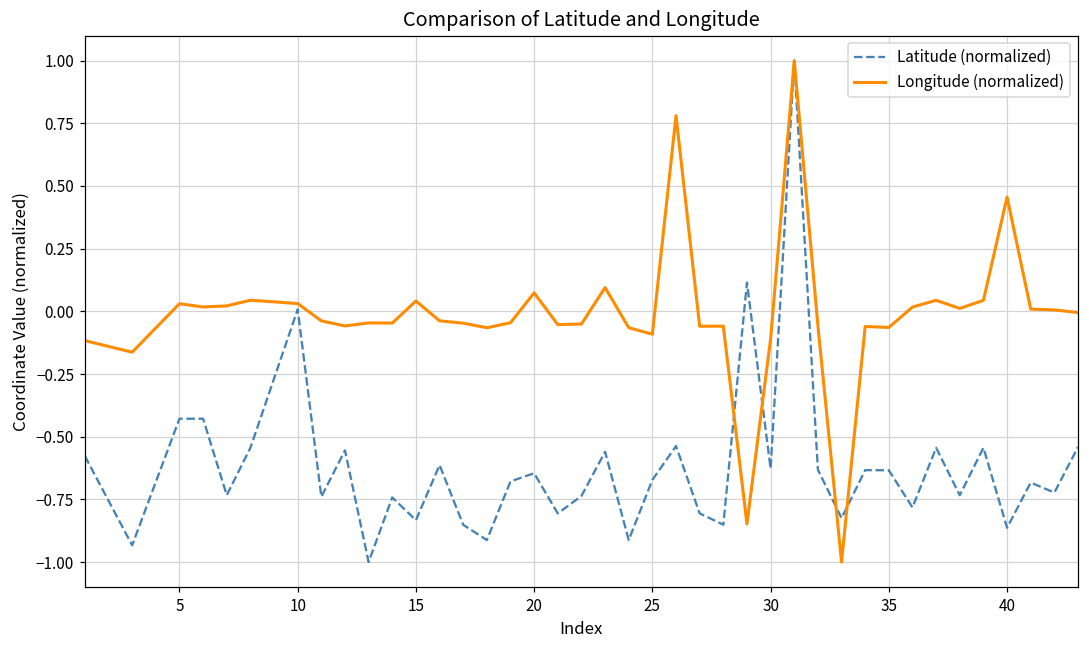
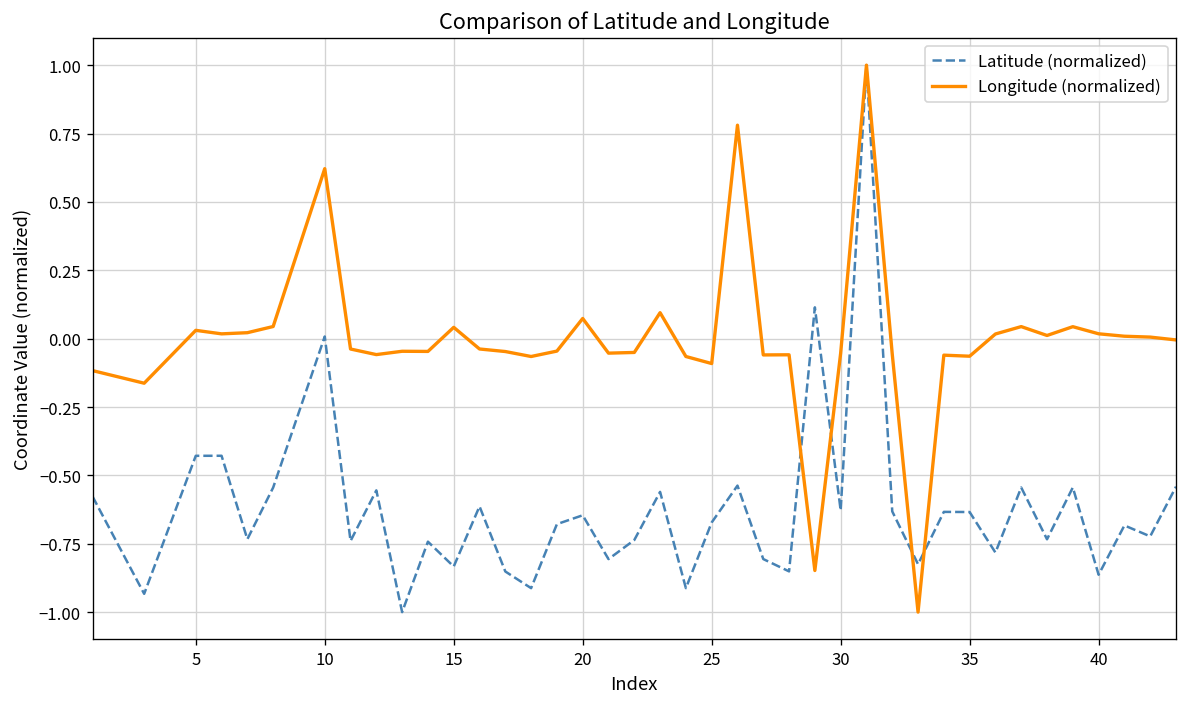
Longitude (normalized), 10: 0.03 -> 0.62
Longitude (normalized), 30: -0.11 -> -0.05
Longitude (normalized), 40: 0.46 -> 0.02
